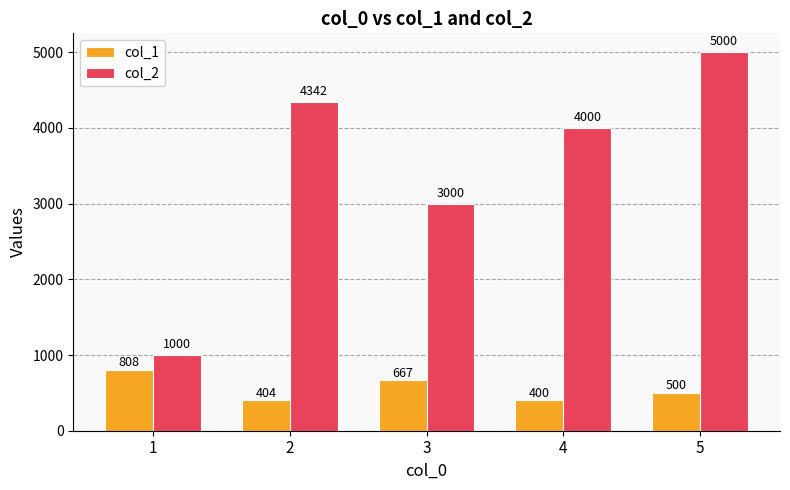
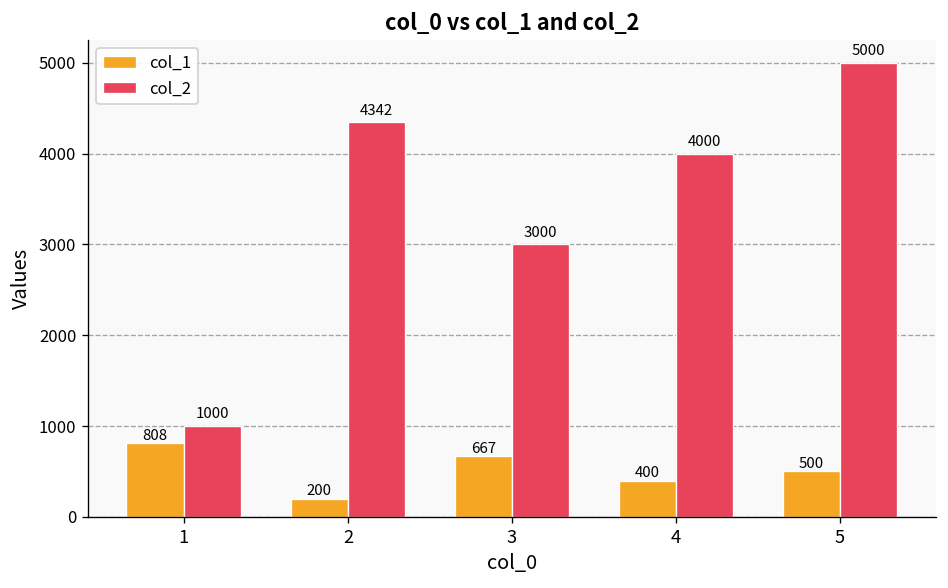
col_1, 2: 404 -> 200
